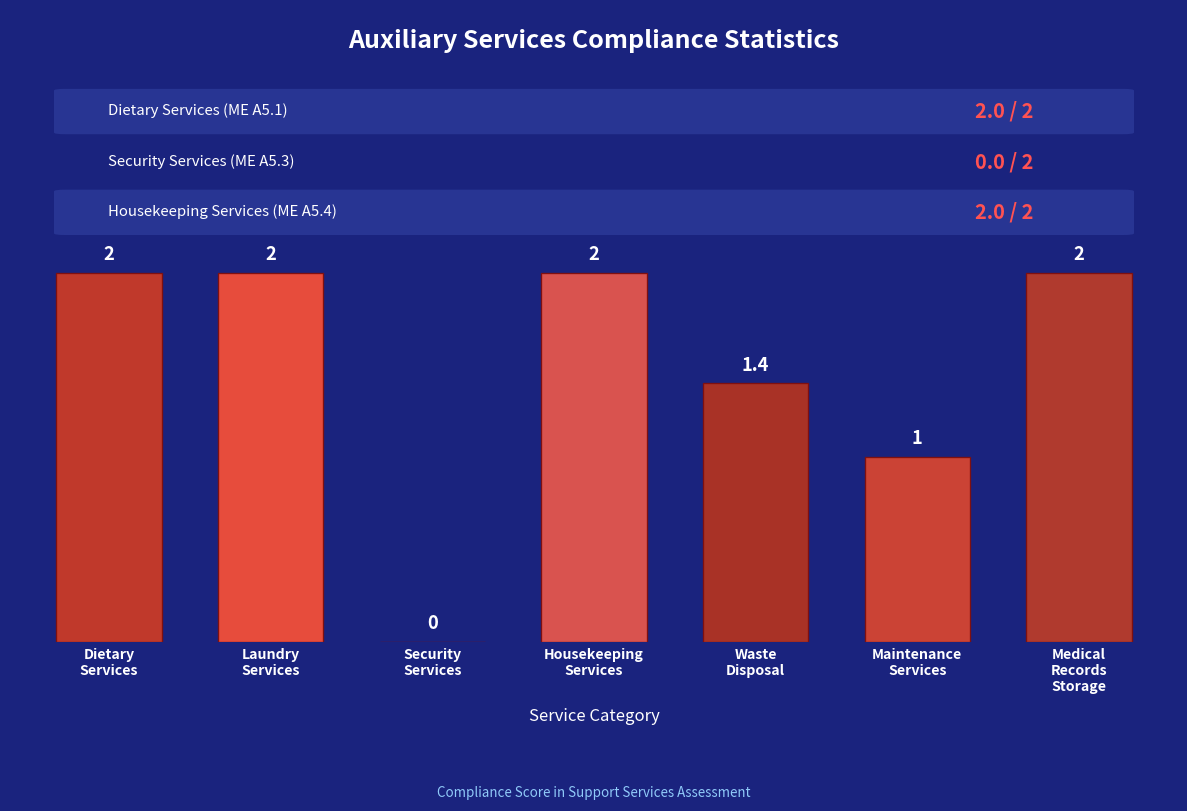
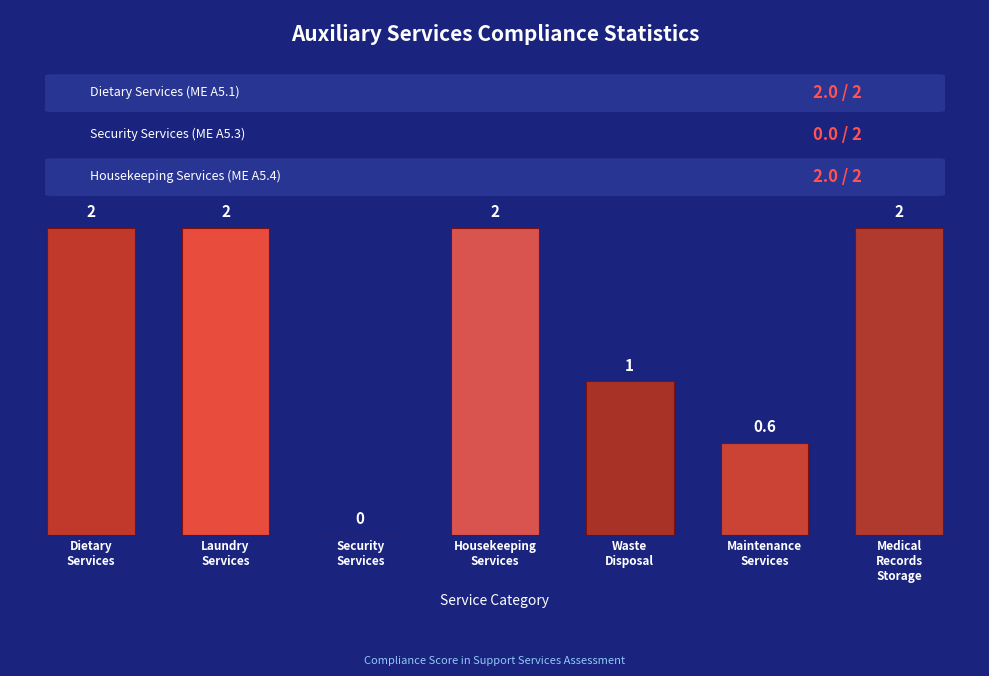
Waste Disposal: 1.4 -> 1
Maintenance Services: 1 -> 0.6
